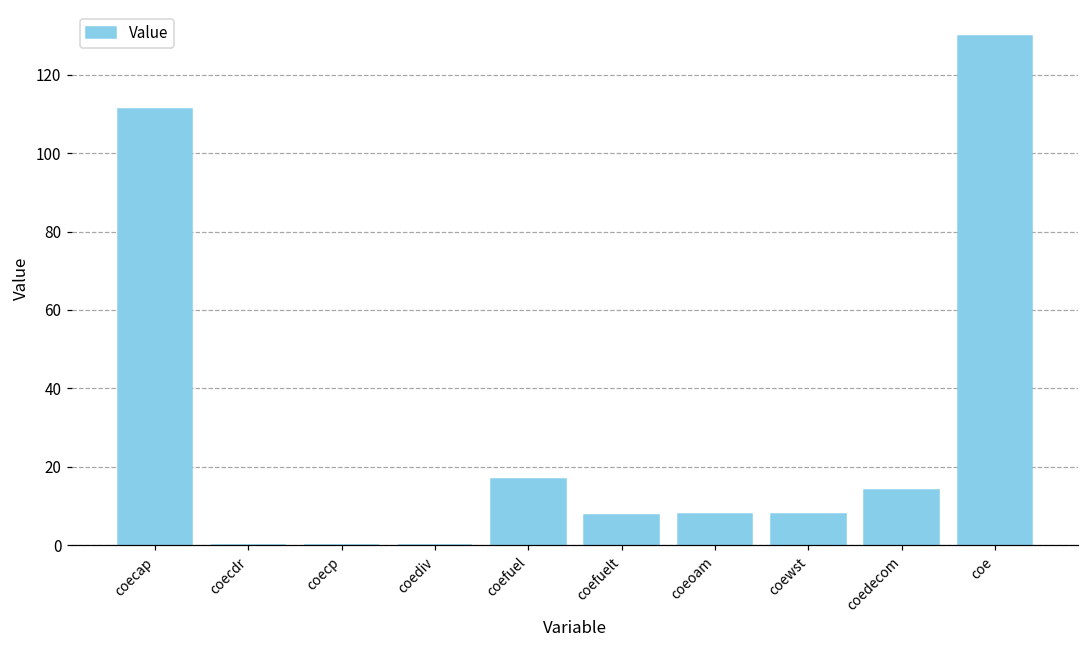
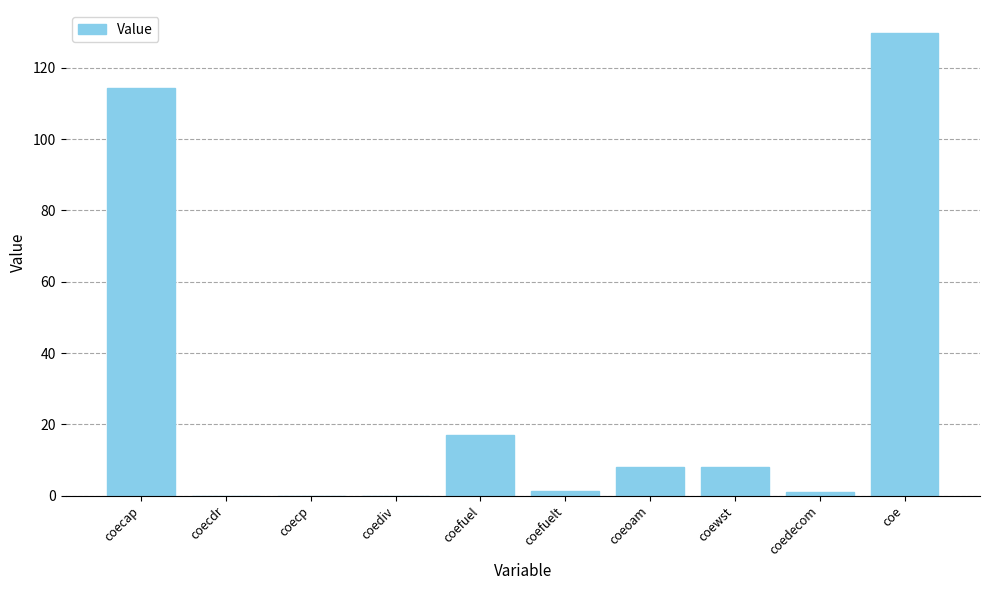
coecap: 111 -> 114
coefuelt: 8 -> 1
coedecom: 14 -> 1
